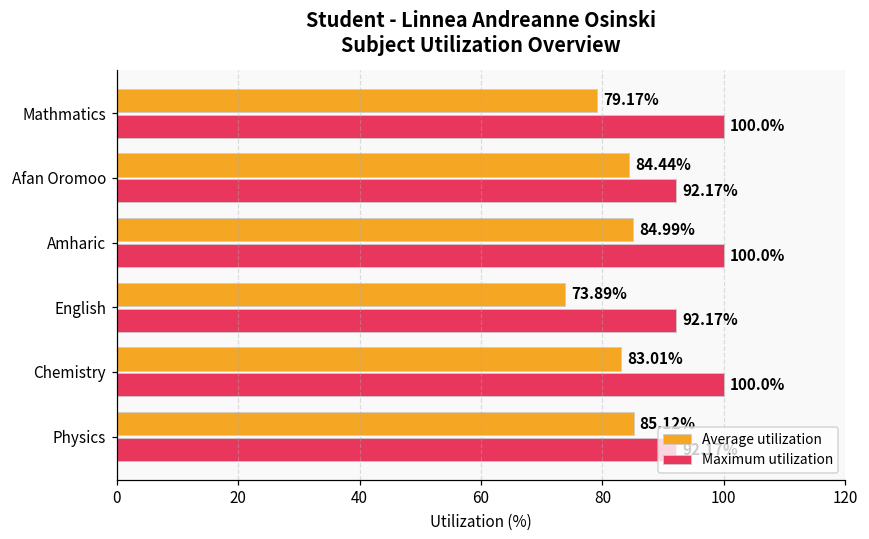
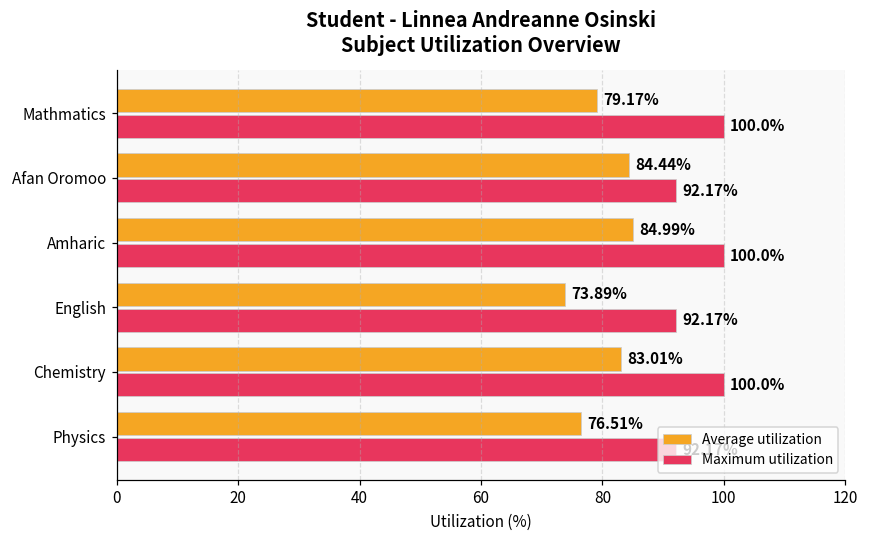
Average utilization, Physics: 85 -> 77
